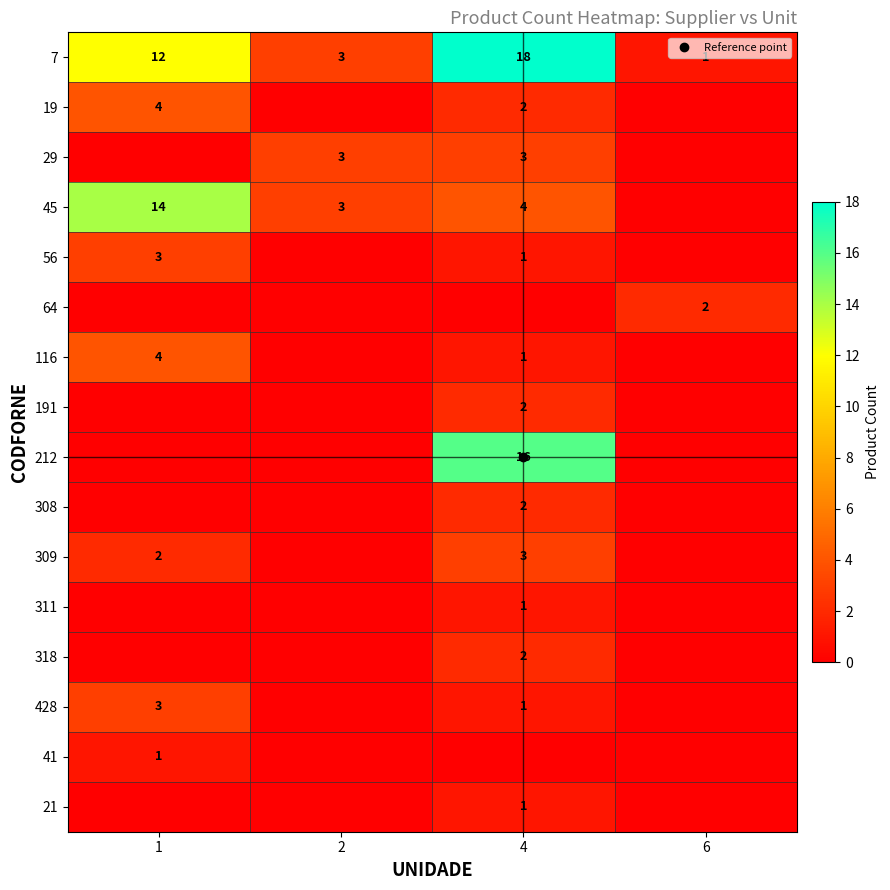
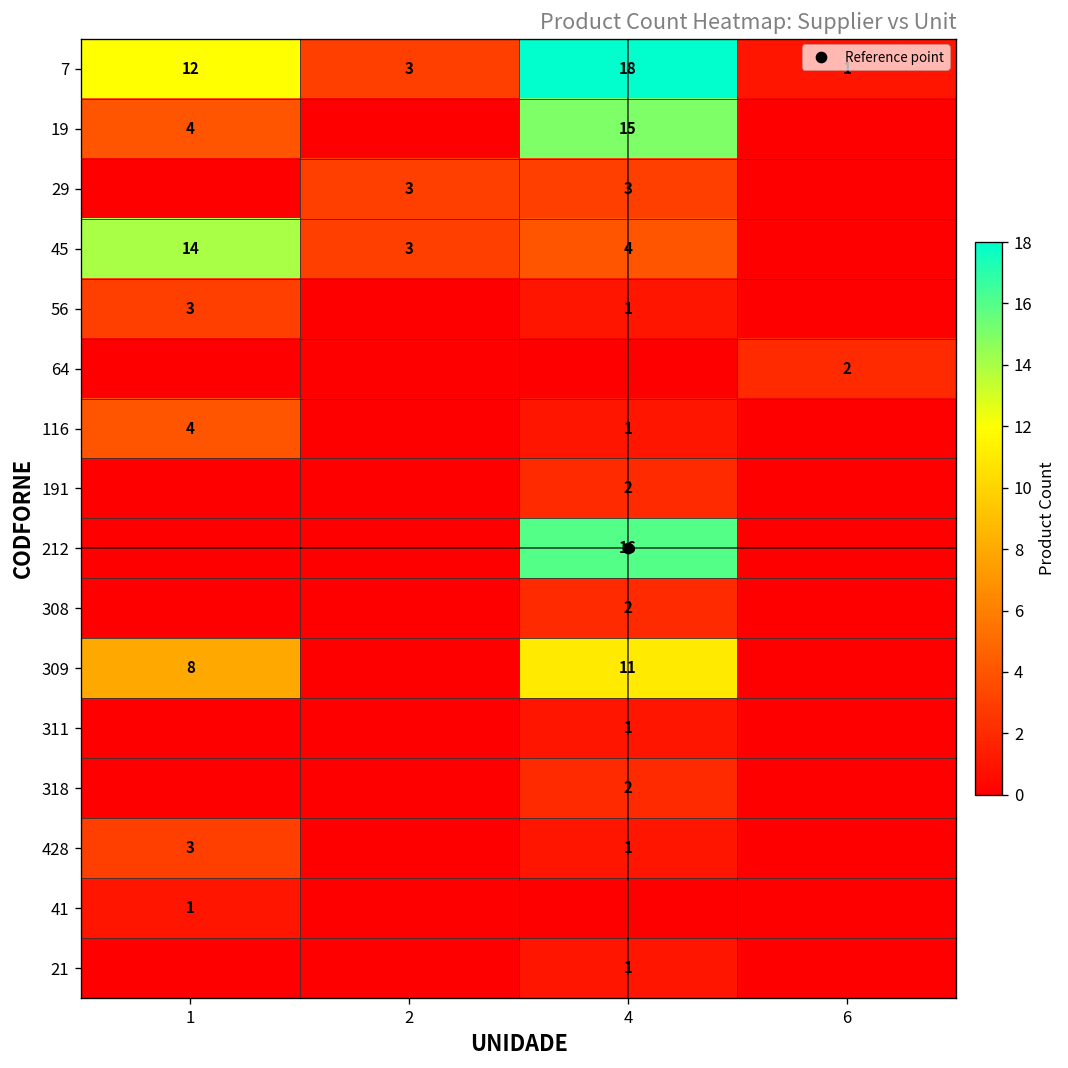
19, 4: 2 -> 15
309, 1: 2 -> 8
309, 4: 3 -> 11
